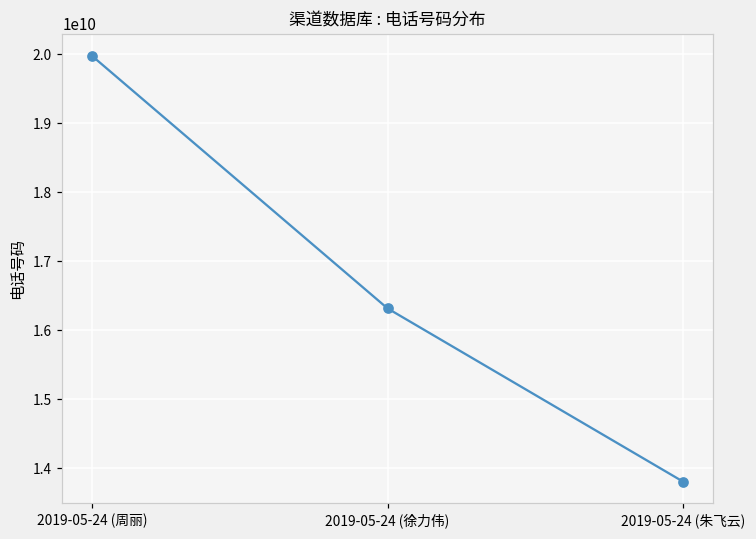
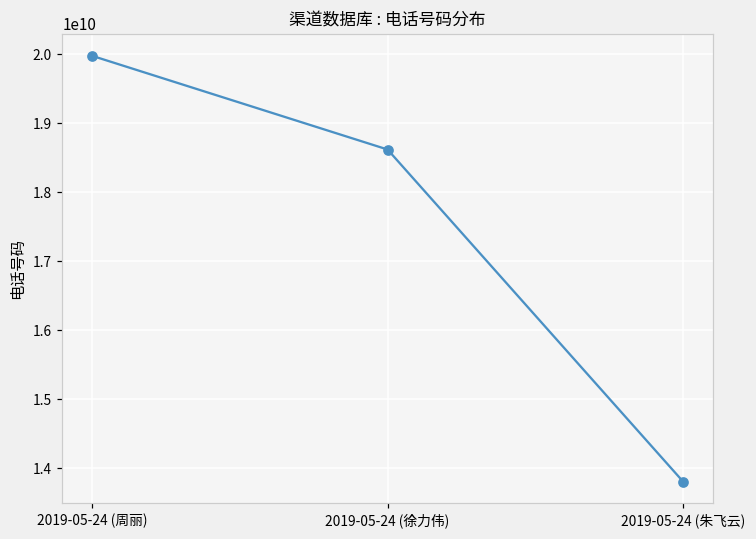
2019-05-24 (徐力伟): 16300000000 -> 18600000000
